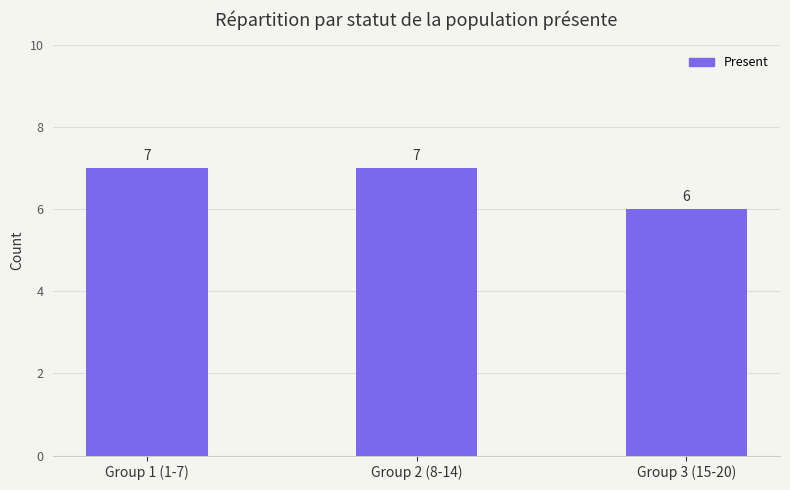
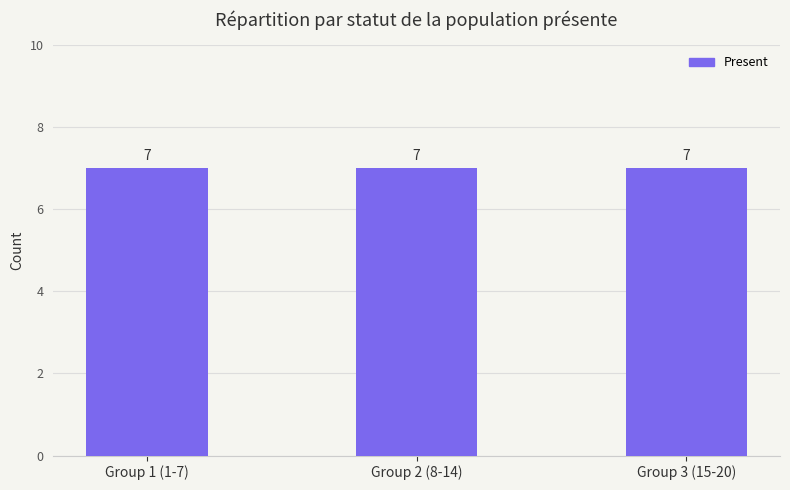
Group 3 (15-20): 6 -> 7
